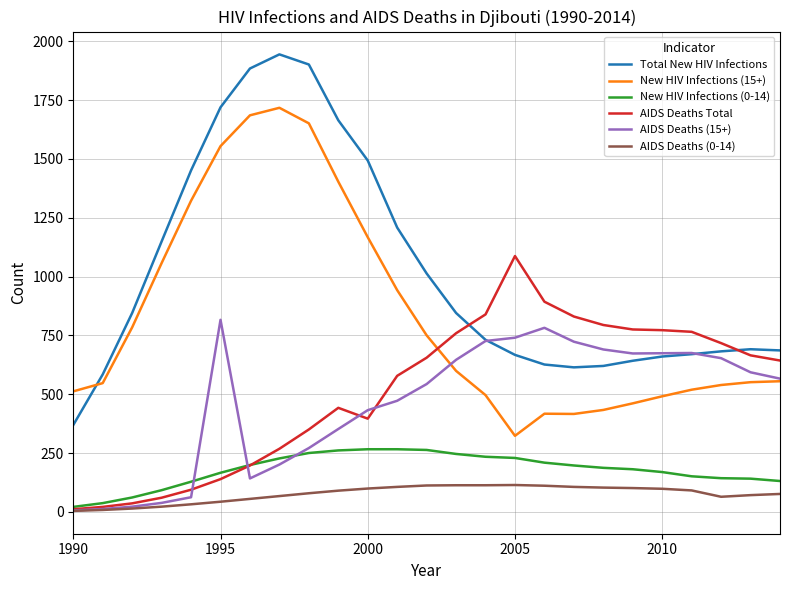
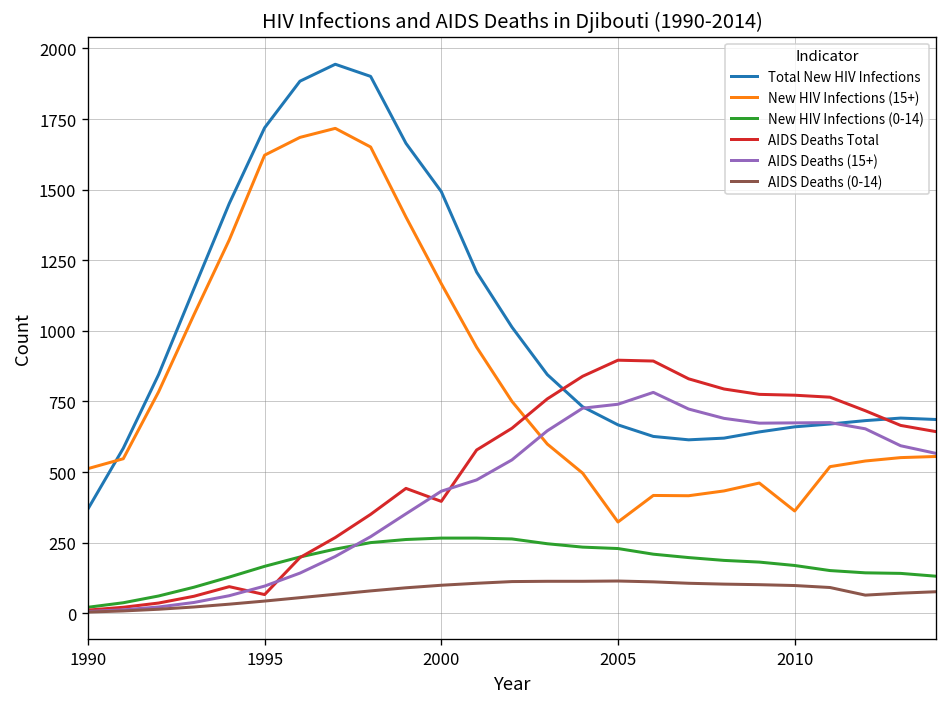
New HIV Infections (15+), 1995: 1550 -> 1620
AIDS Deaths Total, 1995: 140 -> 70
AIDS Deaths (15+), 1995: 820 -> 100
AIDS Deaths Total, 2005: 1090 -> 900
New HIV Infections (15+), 2010: 490 -> 360
